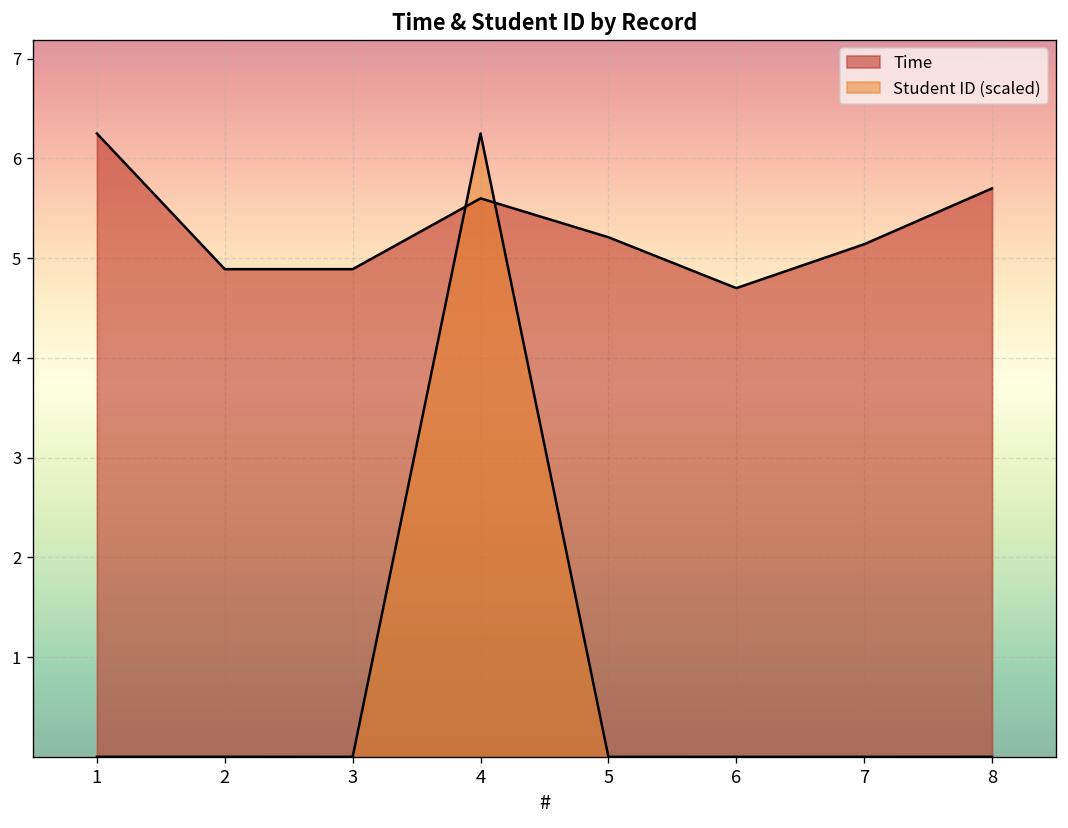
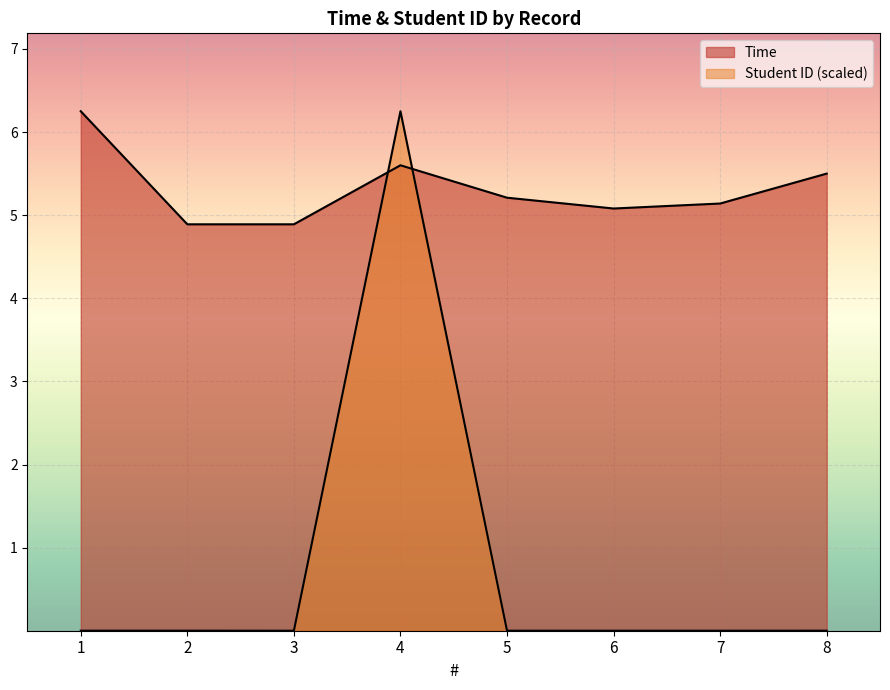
Time, 6: 4.7 -> 5.1
Time, 8: 5.7 -> 5.5
